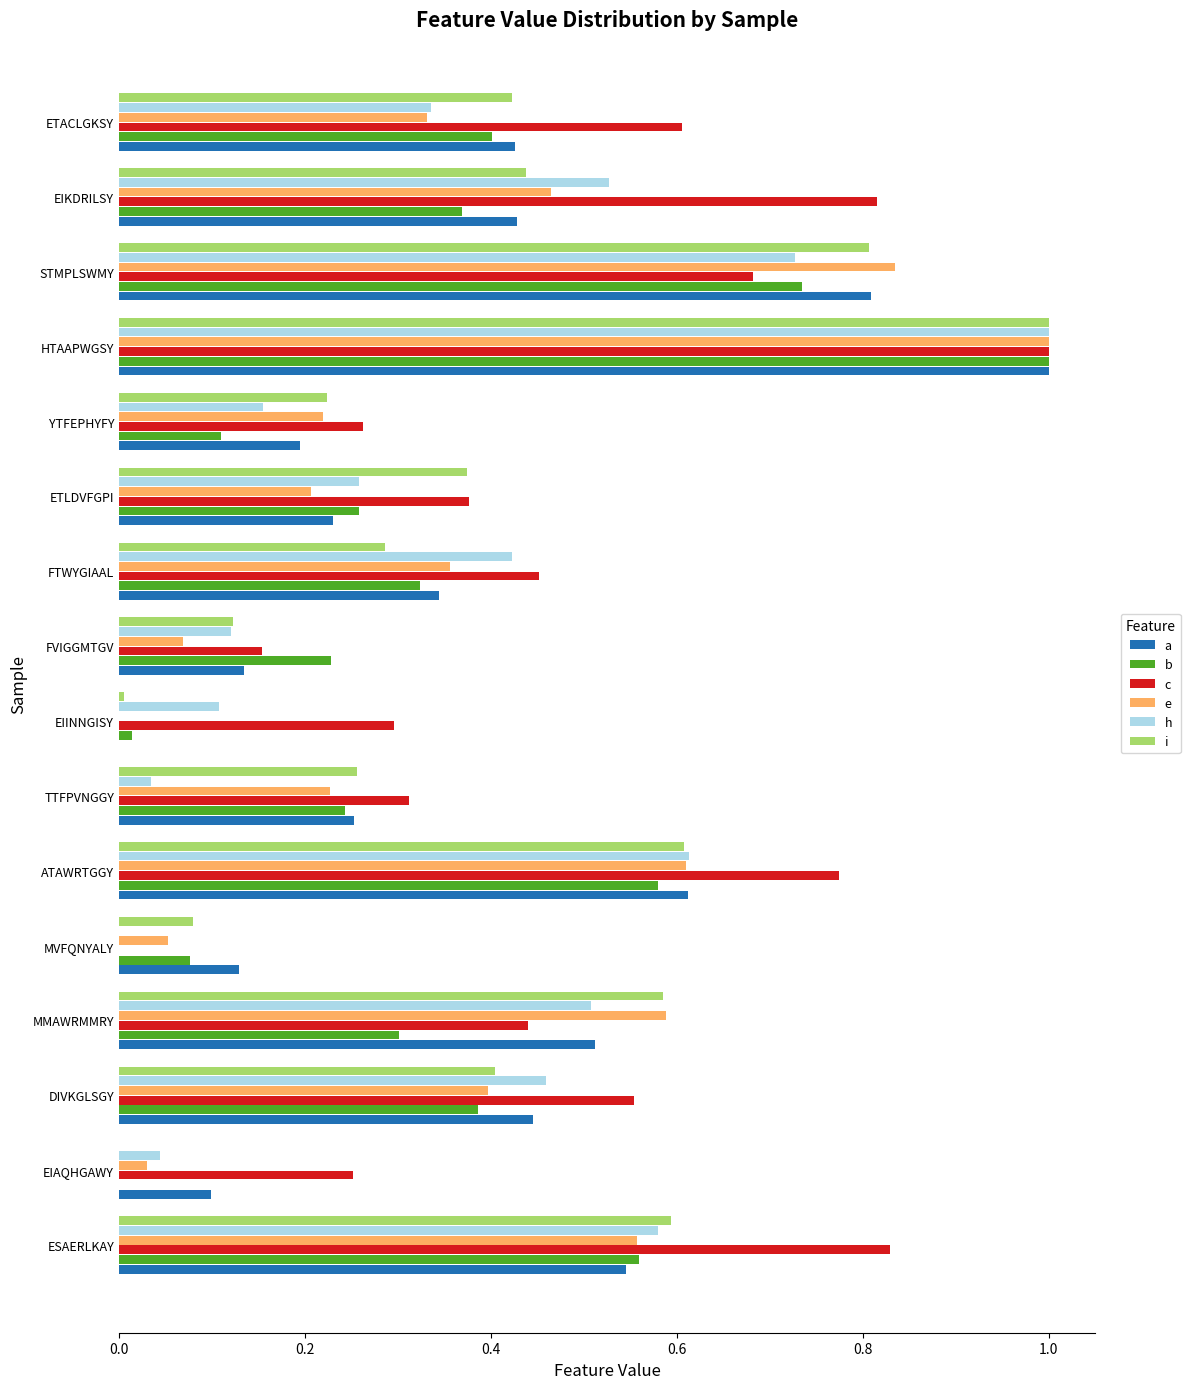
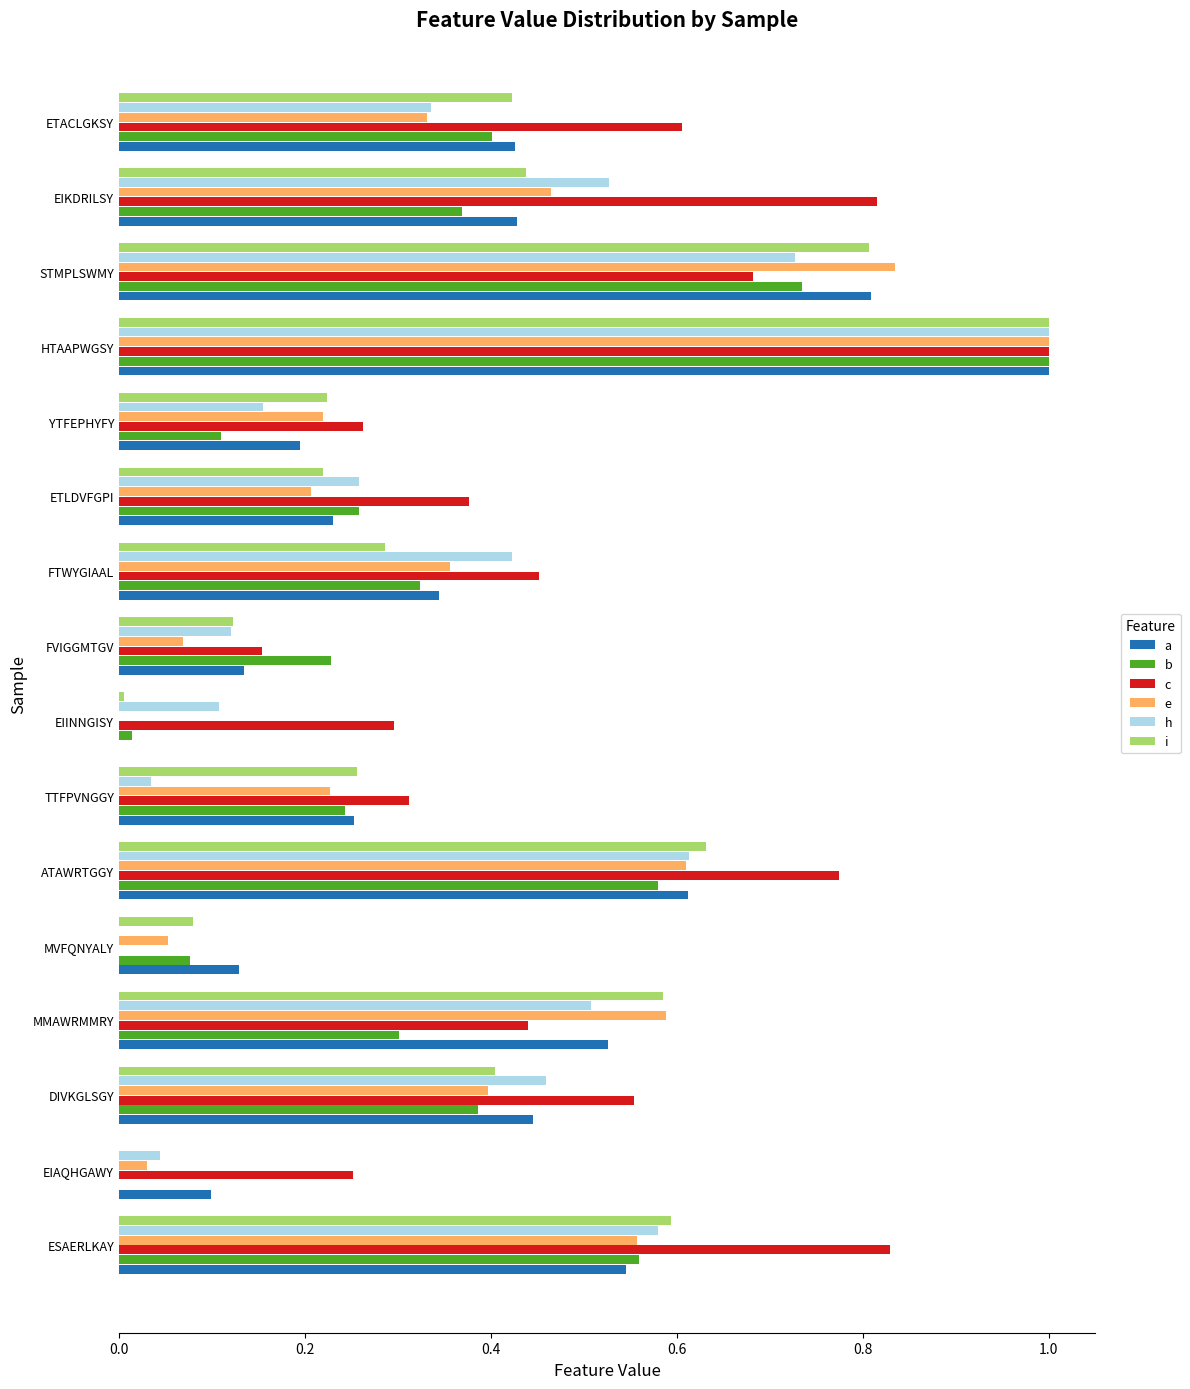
i, ETLDVFGPI: 0.37 -> 0.22
i, ATAWRTGGY: 0.61 -> 0.63
a, MMAWRMMRY: 0.51 -> 0.53
